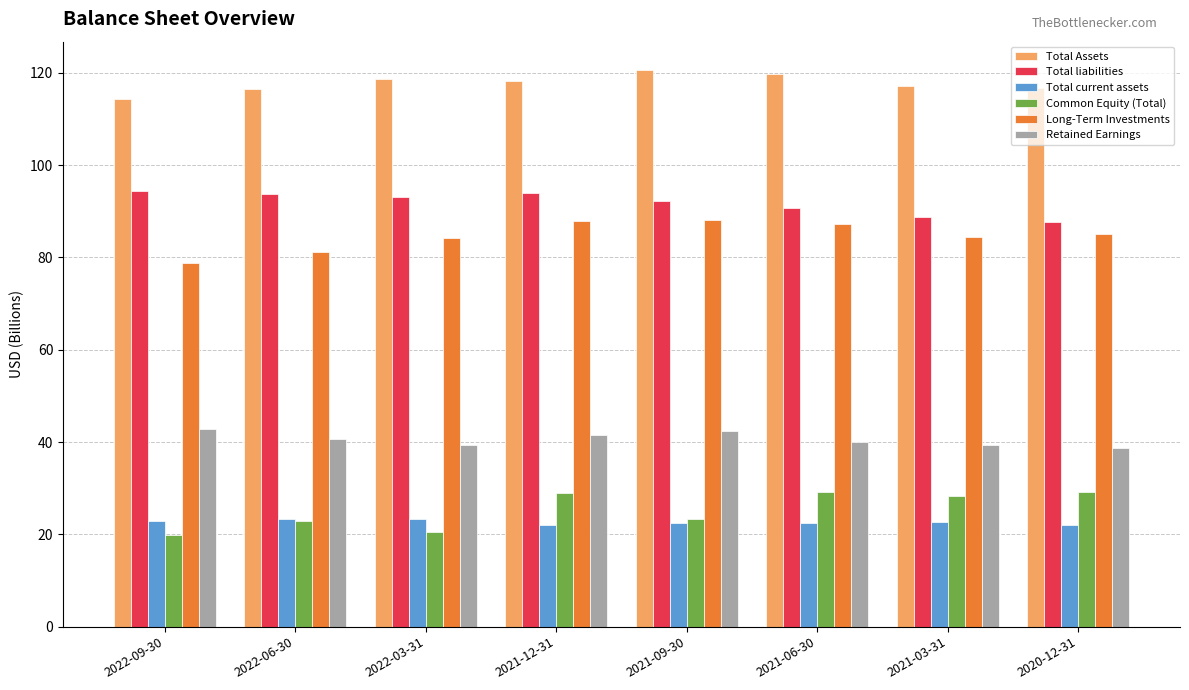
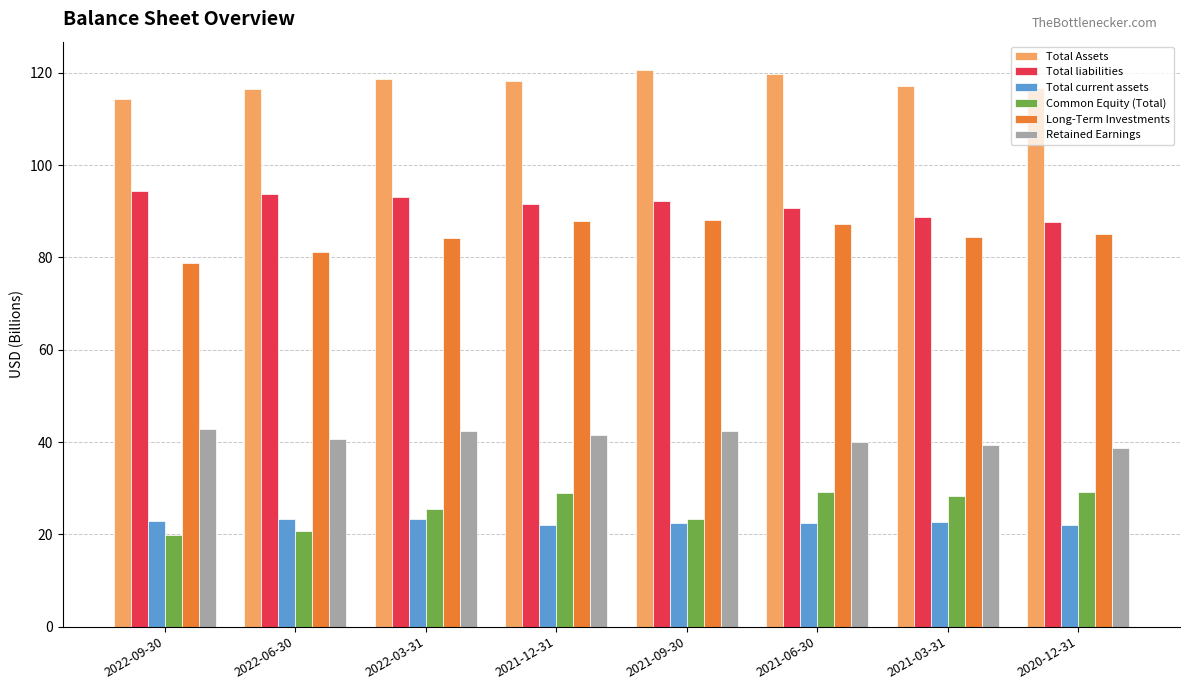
Common Equity (Total), 2022-06-30: 23 -> 21
Common Equity (Total), 2022-03-31: 21 -> 26
Retained Earnings, 2022-03-31: 39 -> 42
Total liabilities, 2021-12-31: 94 -> 92
